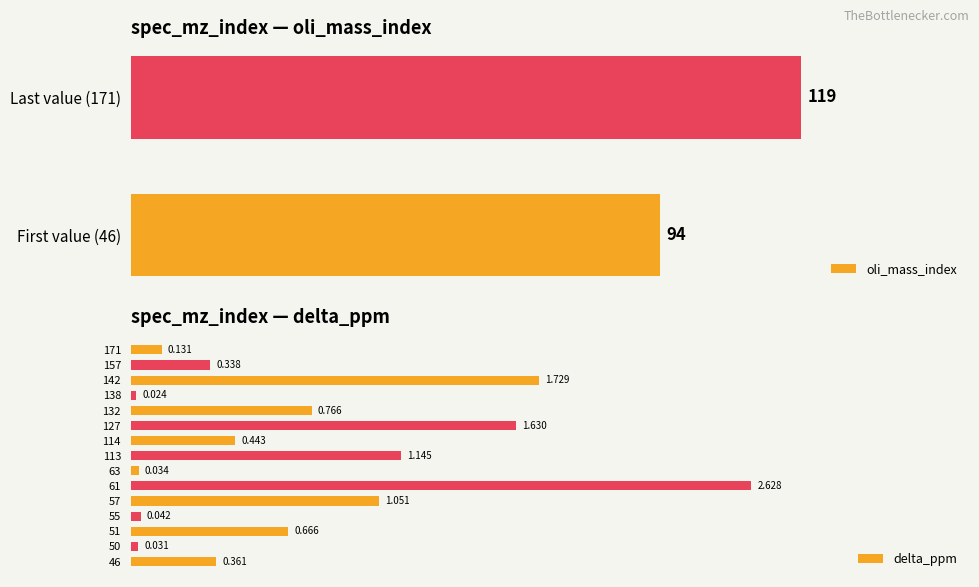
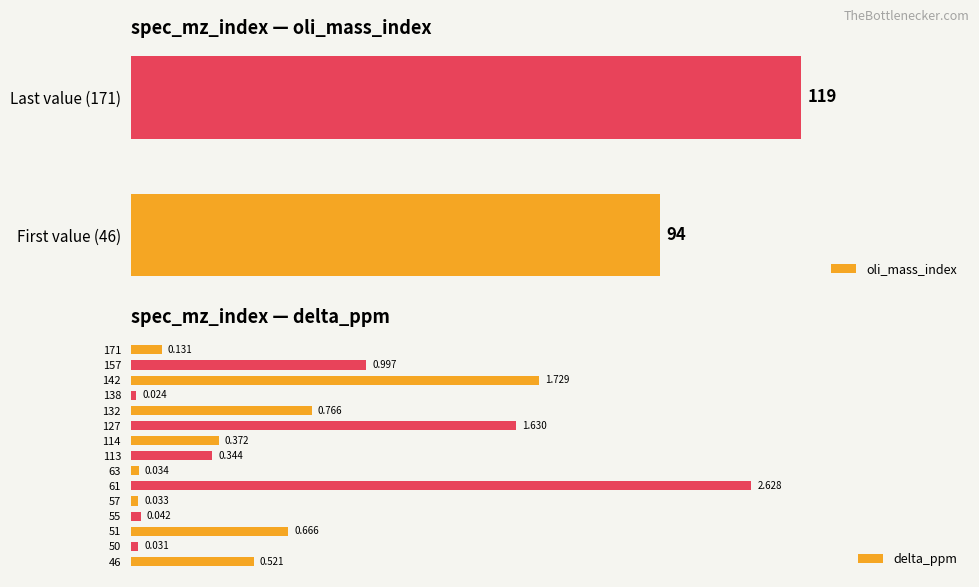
spec_mz_index — delta_ppm, 157: 0.338 -> 0.997
spec_mz_index — delta_ppm, 114: 0.443 -> 0.372
spec_mz_index — delta_ppm, 113: 1.145 -> 0.344
spec_mz_index — delta_ppm, 57: 1.051 -> 0.033
spec_mz_index — delta_ppm, 46: 0.361 -> 0.521
